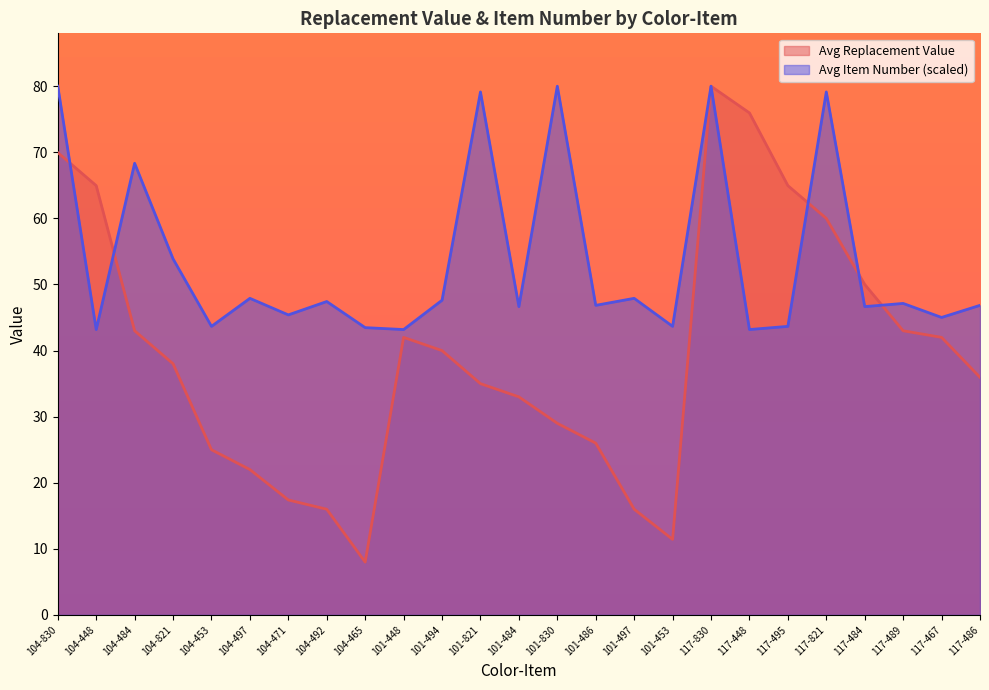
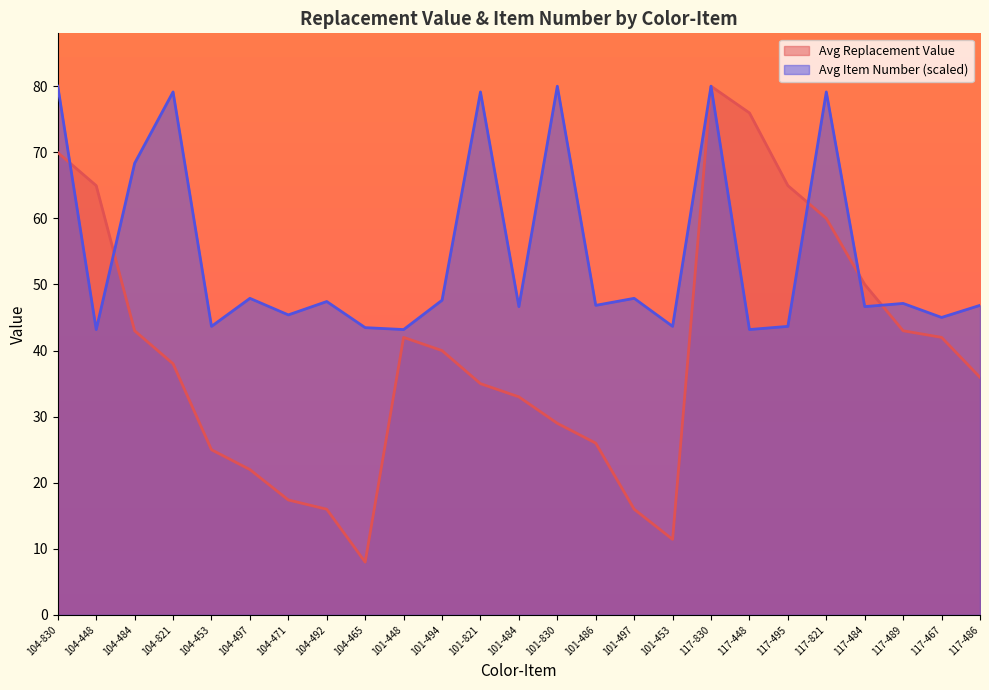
Avg Item Number (scaled), 104-821: 54 -> 79
